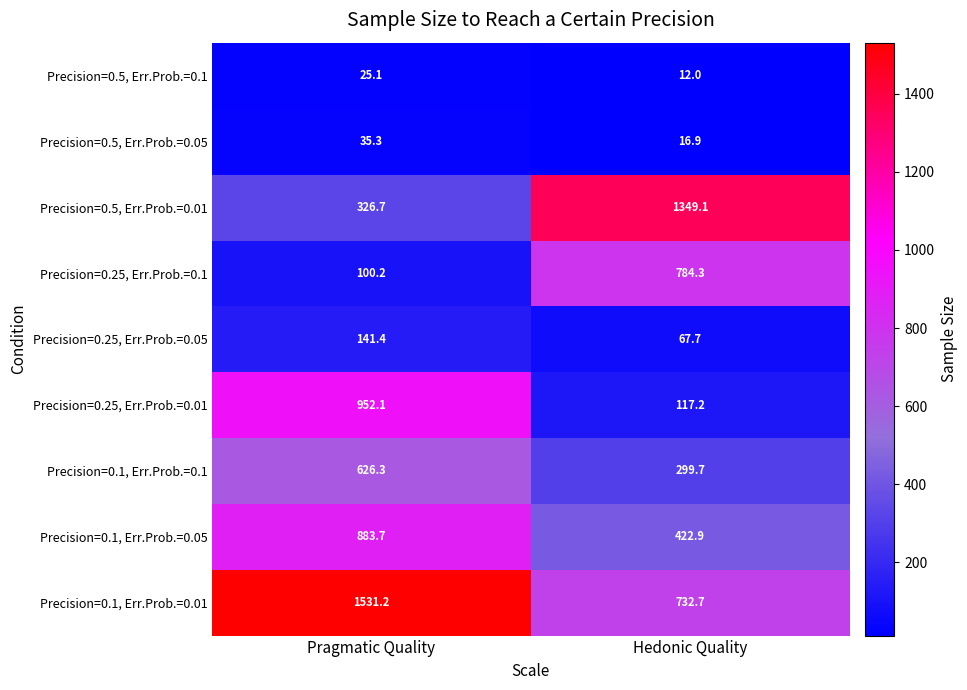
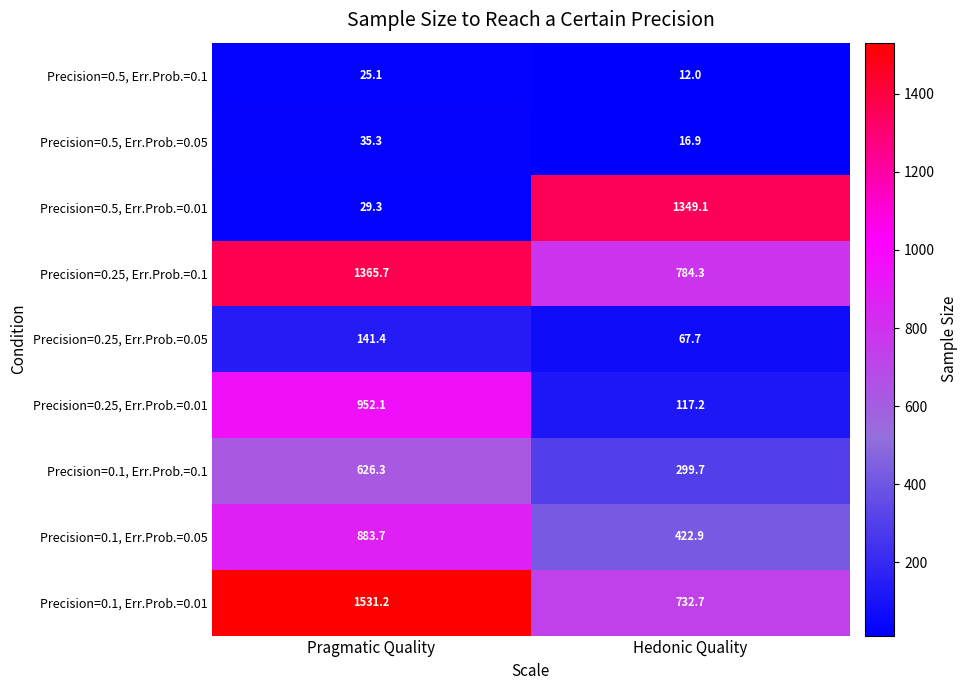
Precision=0.5, Err.Prob.=0.01, Pragmatic Quality: 326.7 -> 29.3
Precision=0.25, Err.Prob.=0.1, Pragmatic Quality: 100.2 -> 1365.7
